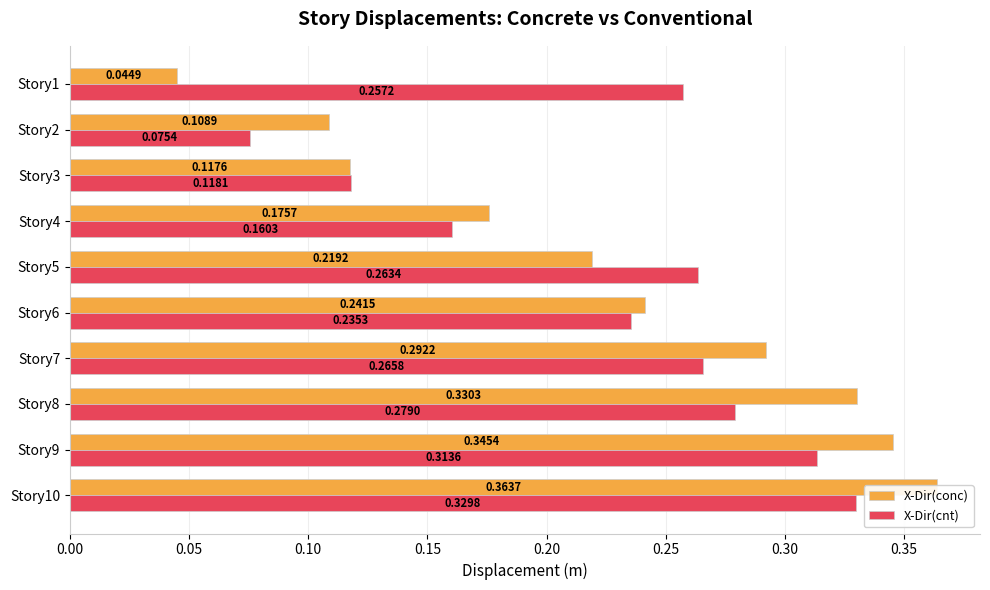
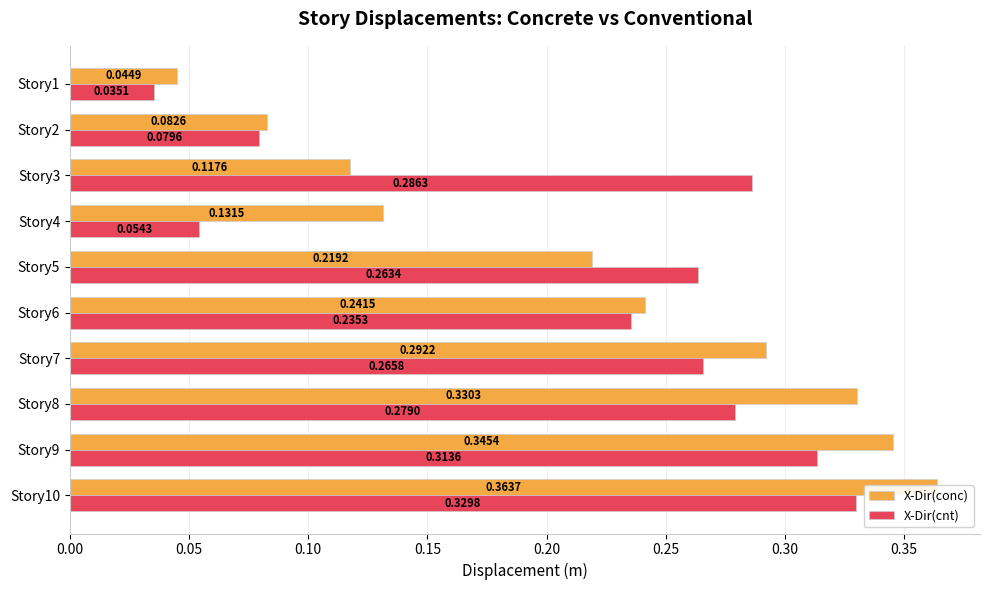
X-Dir(cnt), Story1: 0.2572 -> 0.0351
X-Dir(conc), Story2: 0.1089 -> 0.0826
X-Dir(cnt), Story2: 0.0754 -> 0.0796
X-Dir(cnt), Story3: 0.1181 -> 0.2863
X-Dir(conc), Story4: 0.1757 -> 0.1315
X-Dir(cnt), Story4: 0.1603 -> 0.0543
